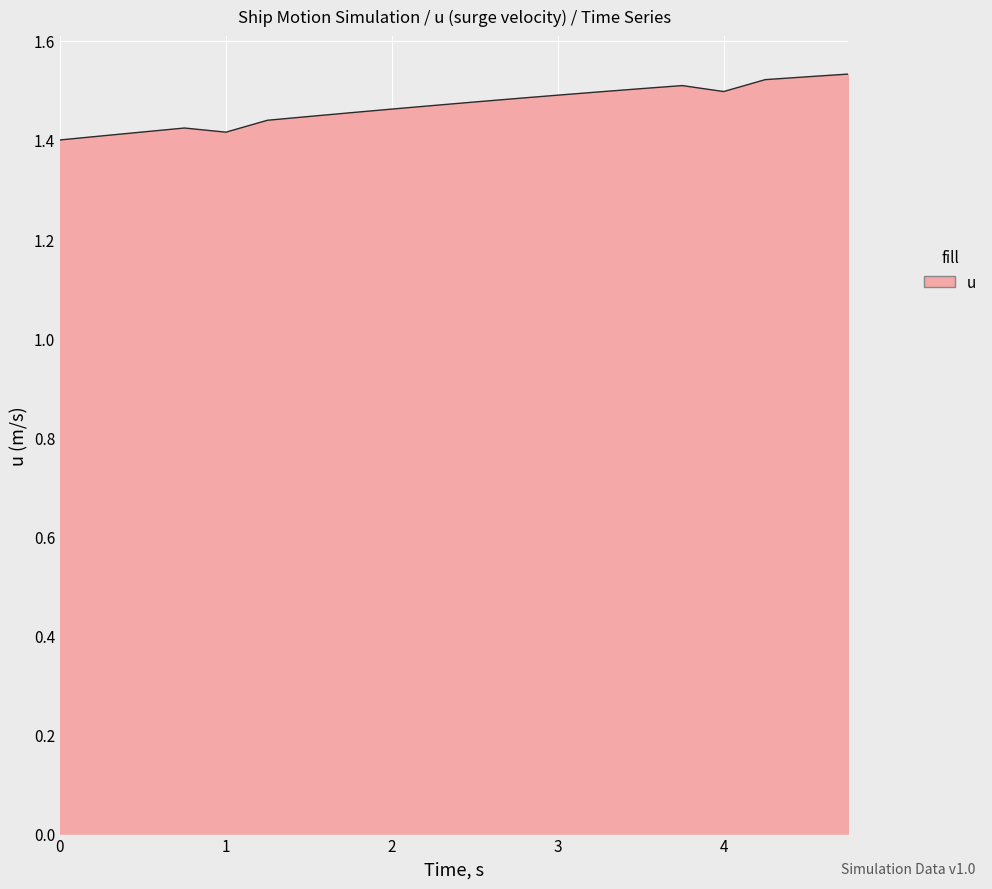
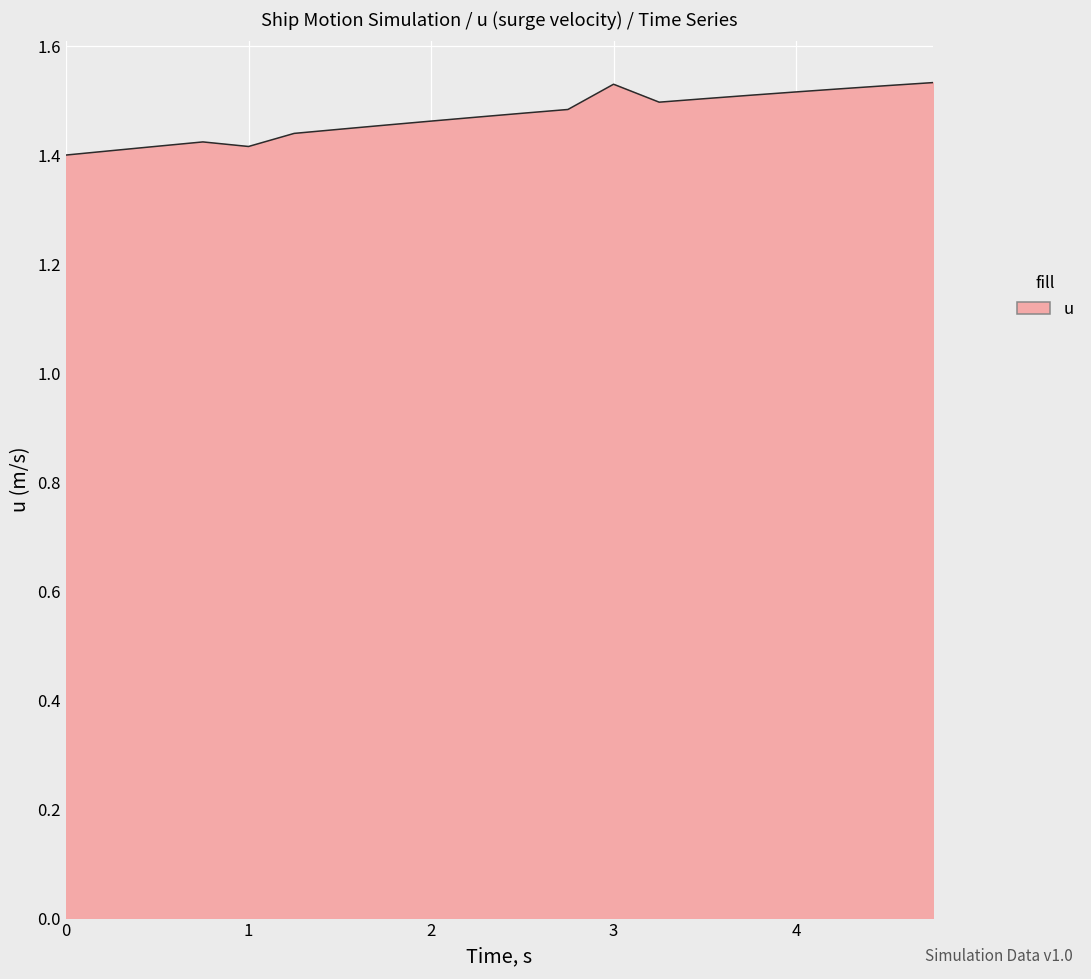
3: 1.49 -> 1.53
4: 1.50 -> 1.52
